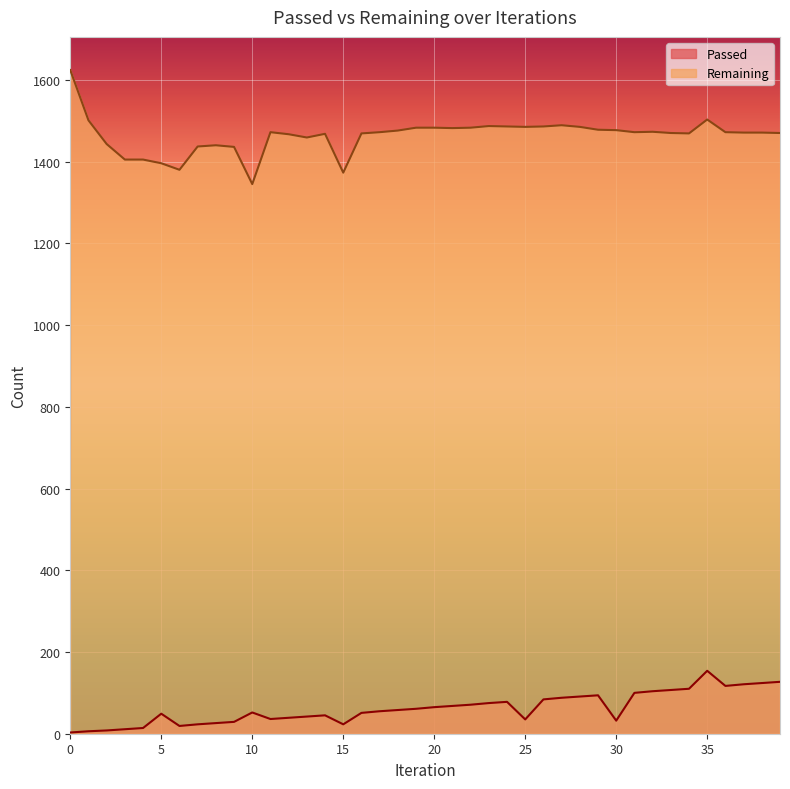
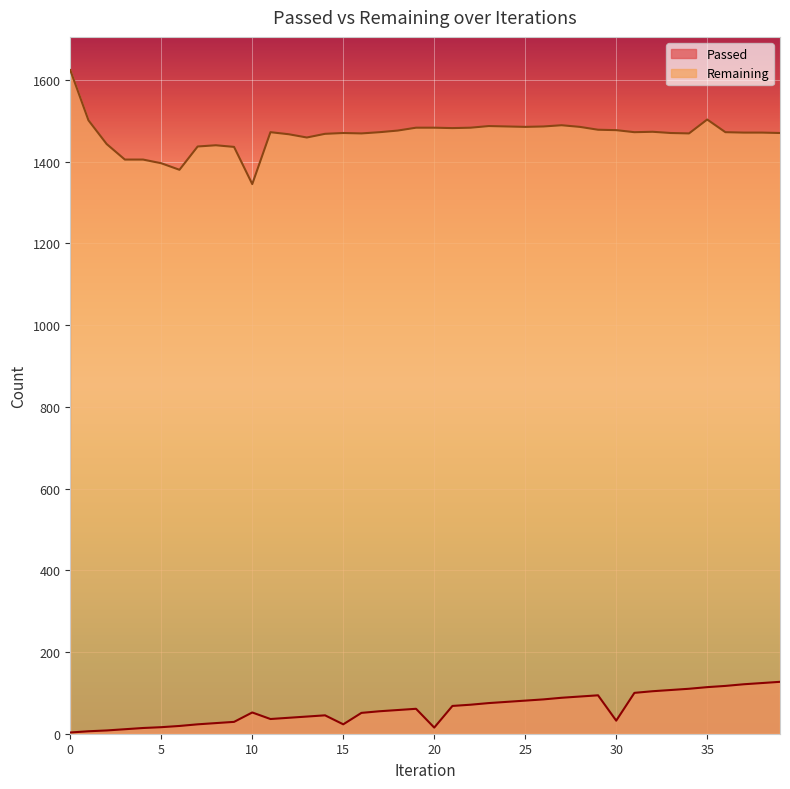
Passed, 5: 50 -> 20
Remaining, 15: 1370 -> 1470
Passed, 20: 70 -> 20
Passed, 25: 40 -> 80
Passed, 35: 150 -> 110
